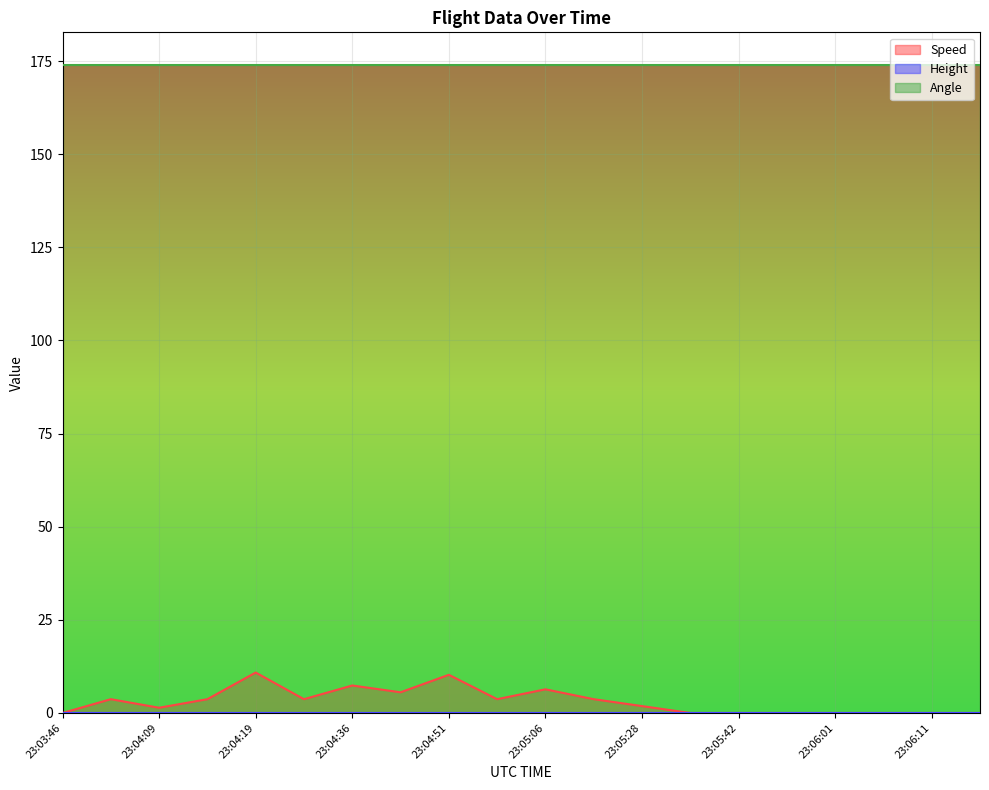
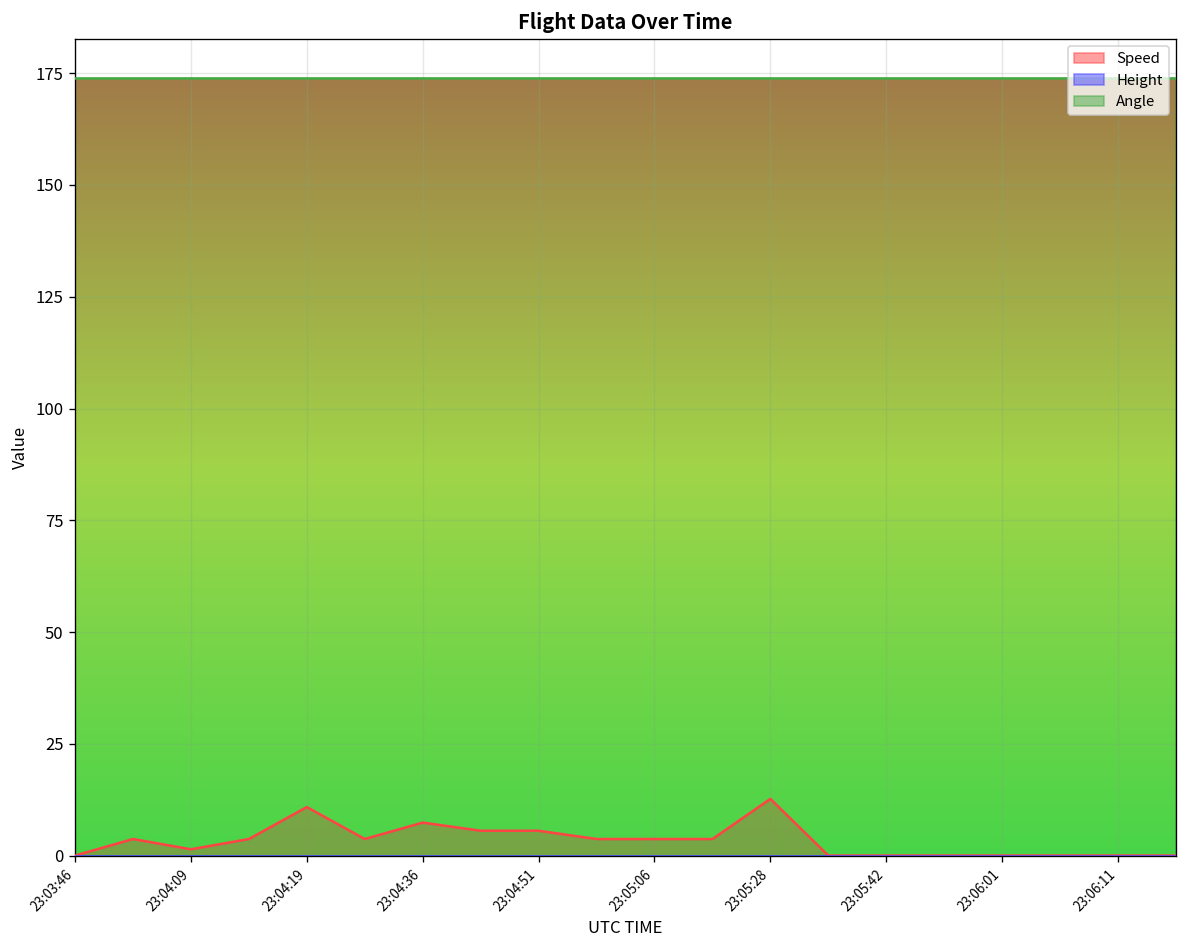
Speed, 23:04:51: 10 -> 6
Speed, 23:05:06: 6 -> 4
Speed, 23:05:28: 2 -> 13
